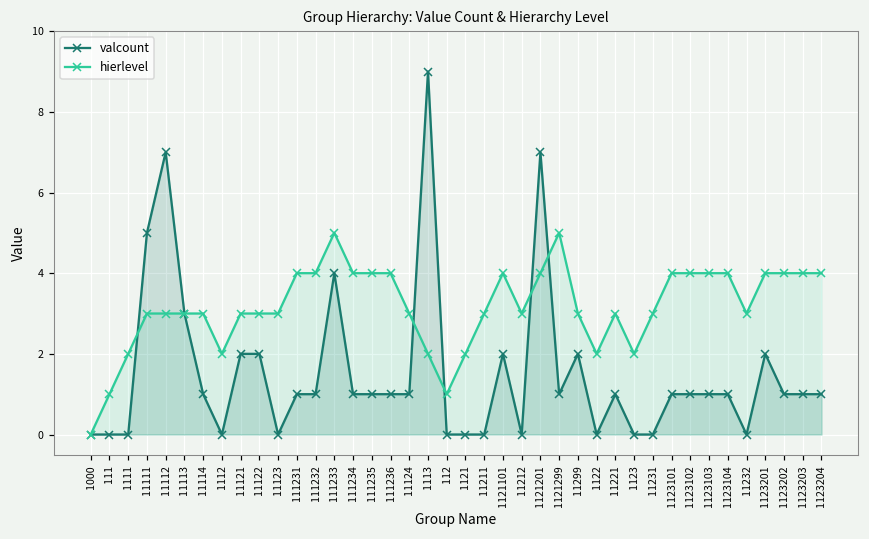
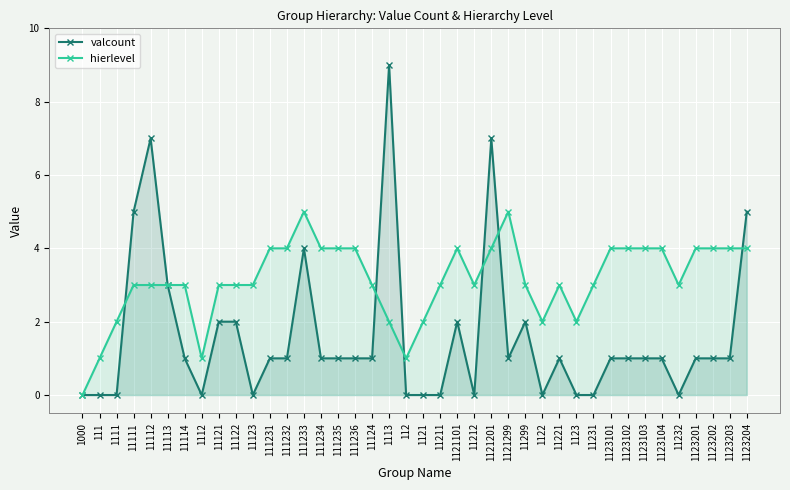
hierlevel, 1112: 2 -> 1
valcount, 1123201: 2 -> 1
valcount, 1123204: 1 -> 5
